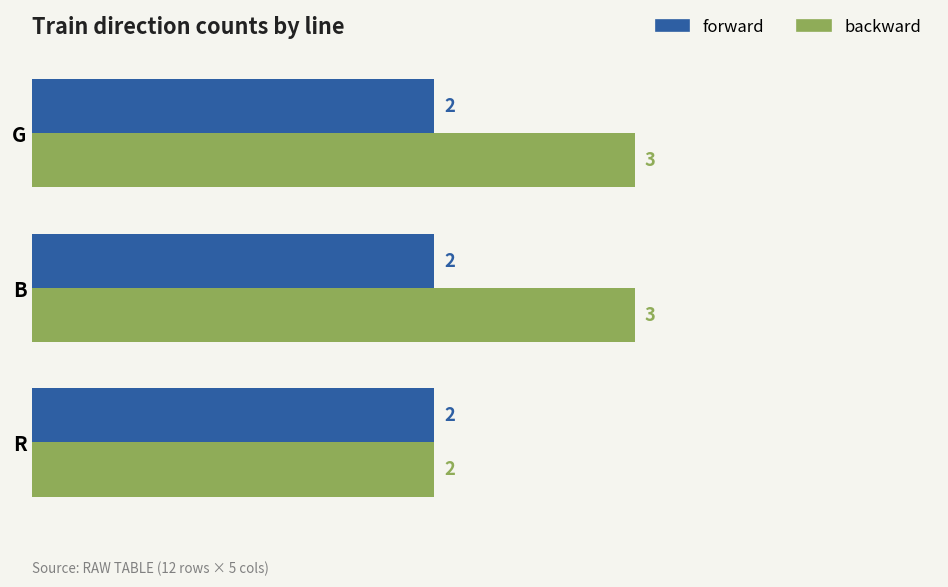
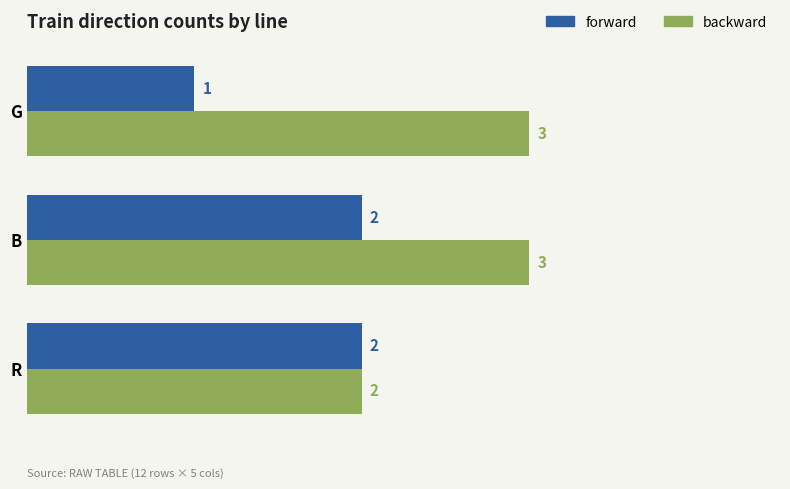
forward, G: 2 -> 1
